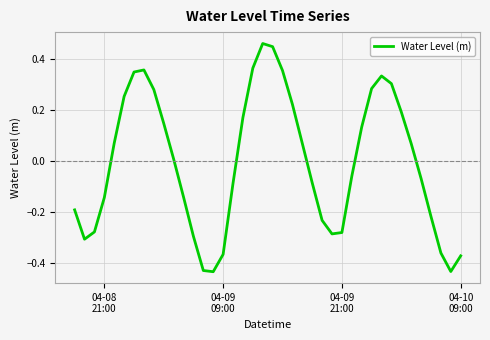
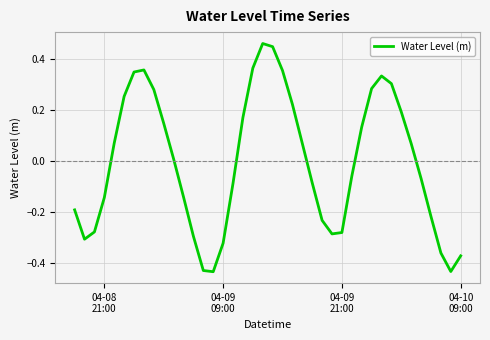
04-09 09:00: -0.37 -> -0.32
